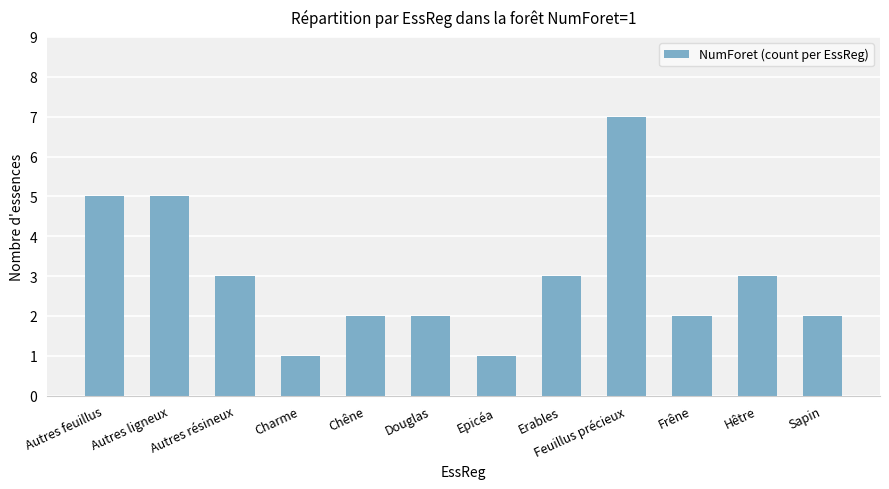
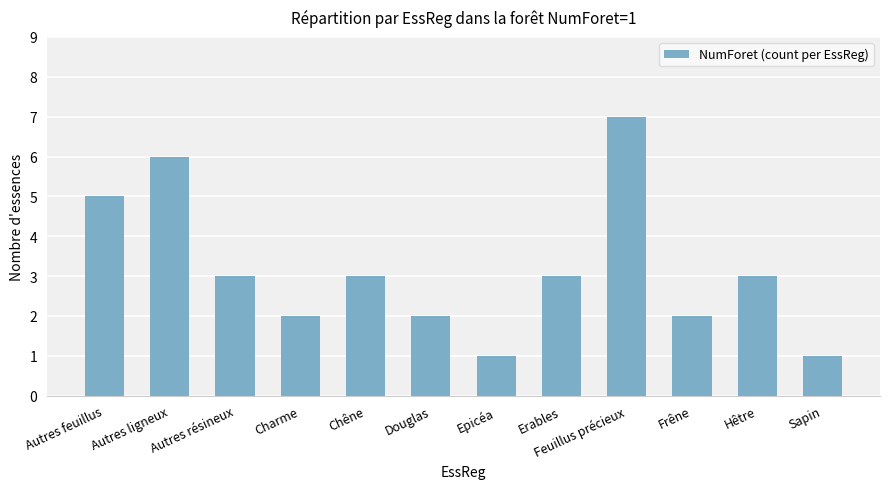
Autres ligneux: 5 -> 6
Charme: 1 -> 2
Chêne: 2 -> 3
Sapin: 2 -> 1
